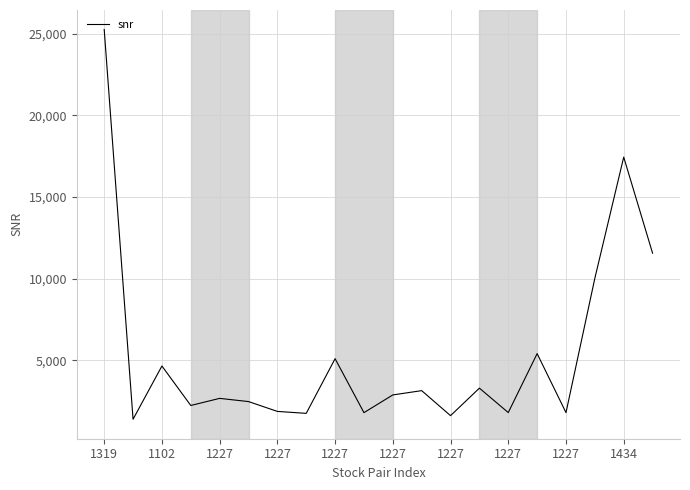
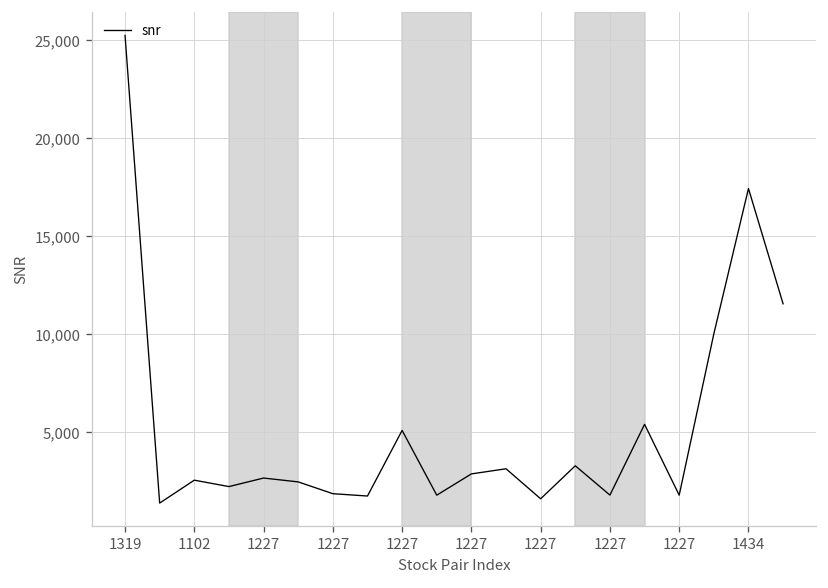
1102: 4,700 -> 2,600
